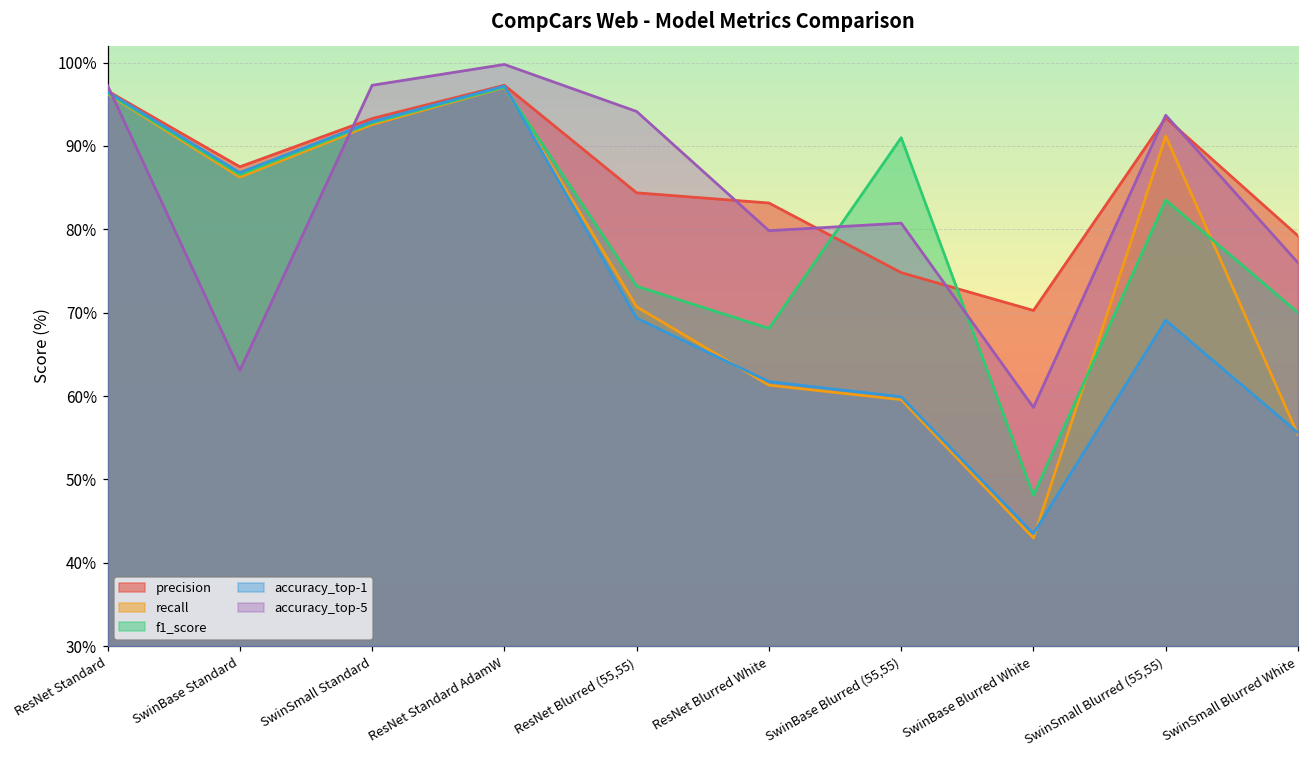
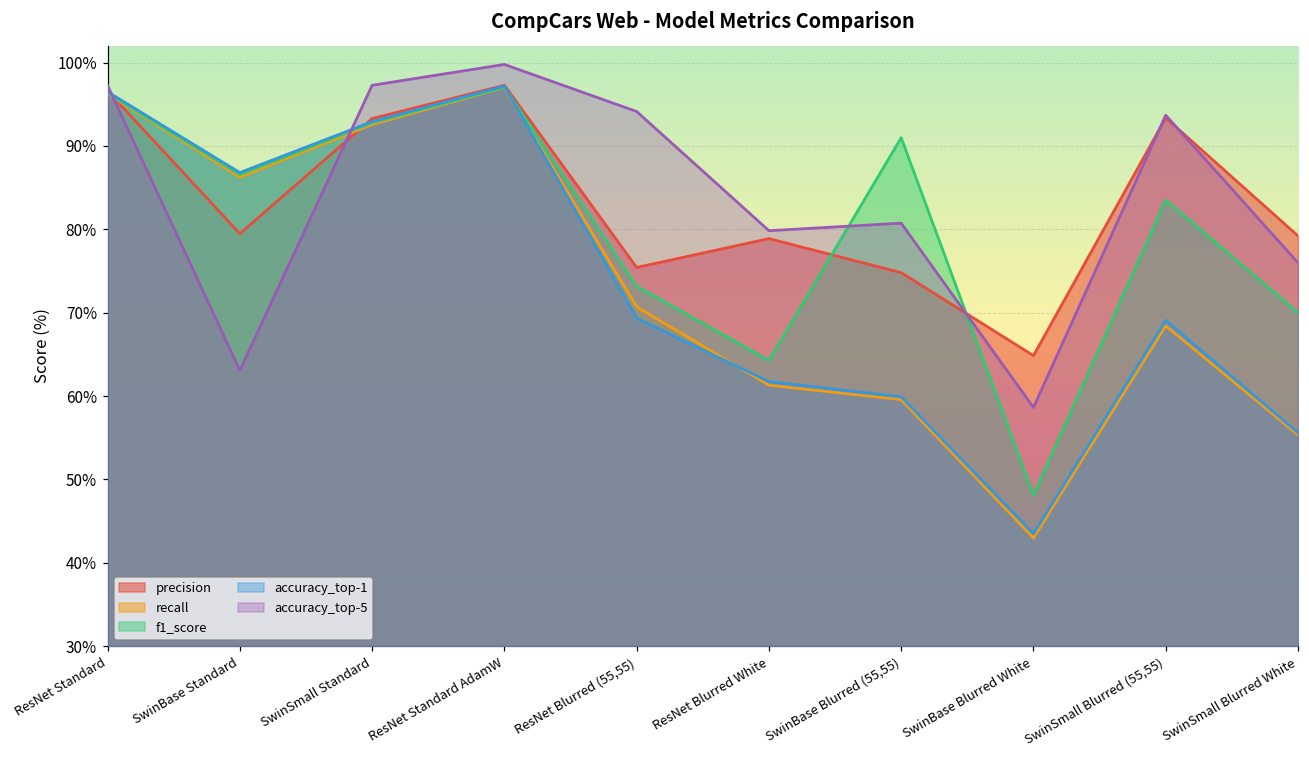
precision, SwinBase Standard: 87% -> 79%
precision, ResNet Blurred (55,55): 84% -> 75%
precision, ResNet Blurred White: 83% -> 79%
f1_score, ResNet Blurred White: 68% -> 64%
precision, SwinBase Blurred White: 70% -> 65%
recall, SwinSmall Blurred (55,55): 91% -> 68%
